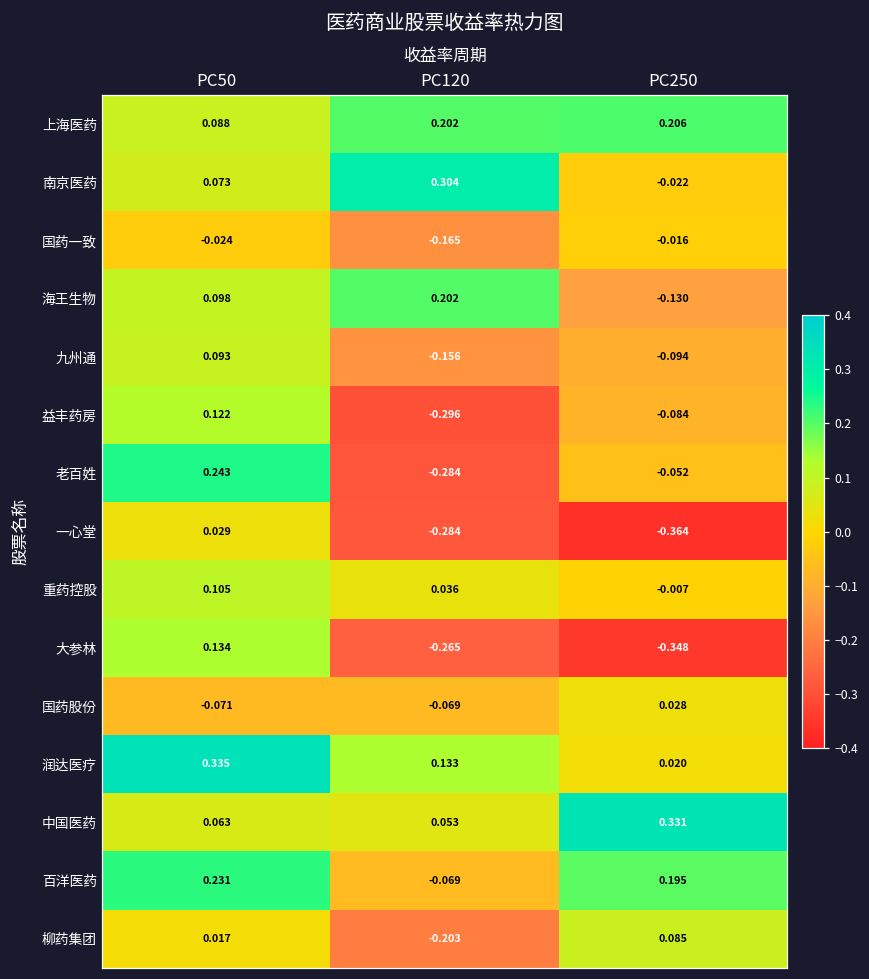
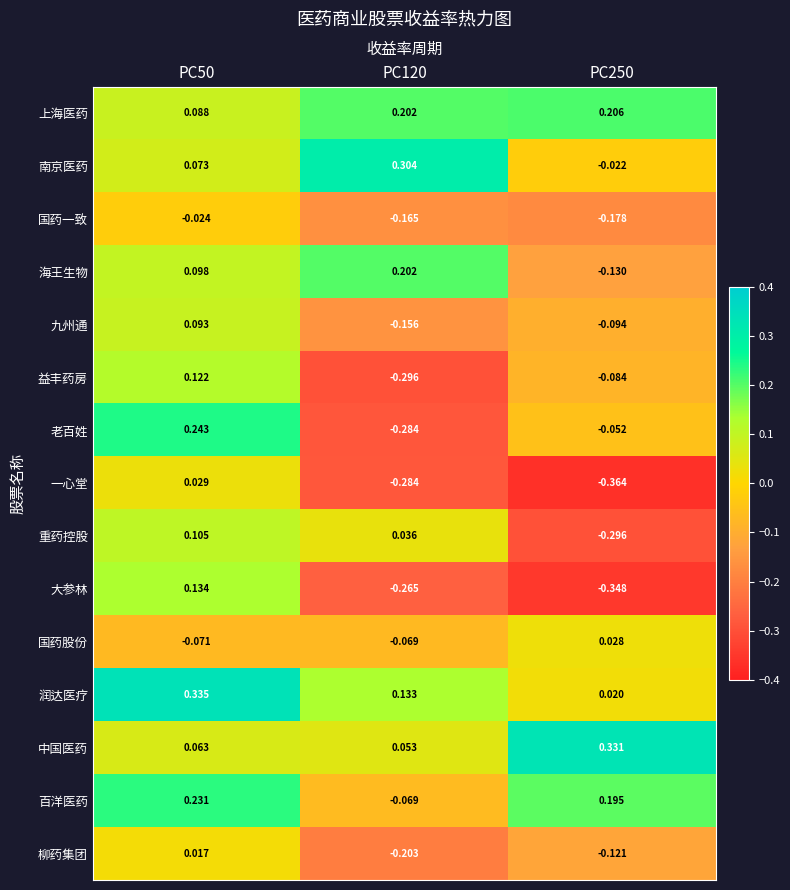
国药一致, PC250: -0.016 -> -0.178
重药控股, PC250: -0.007 -> -0.296
柳药集团, PC250: 0.085 -> -0.121
